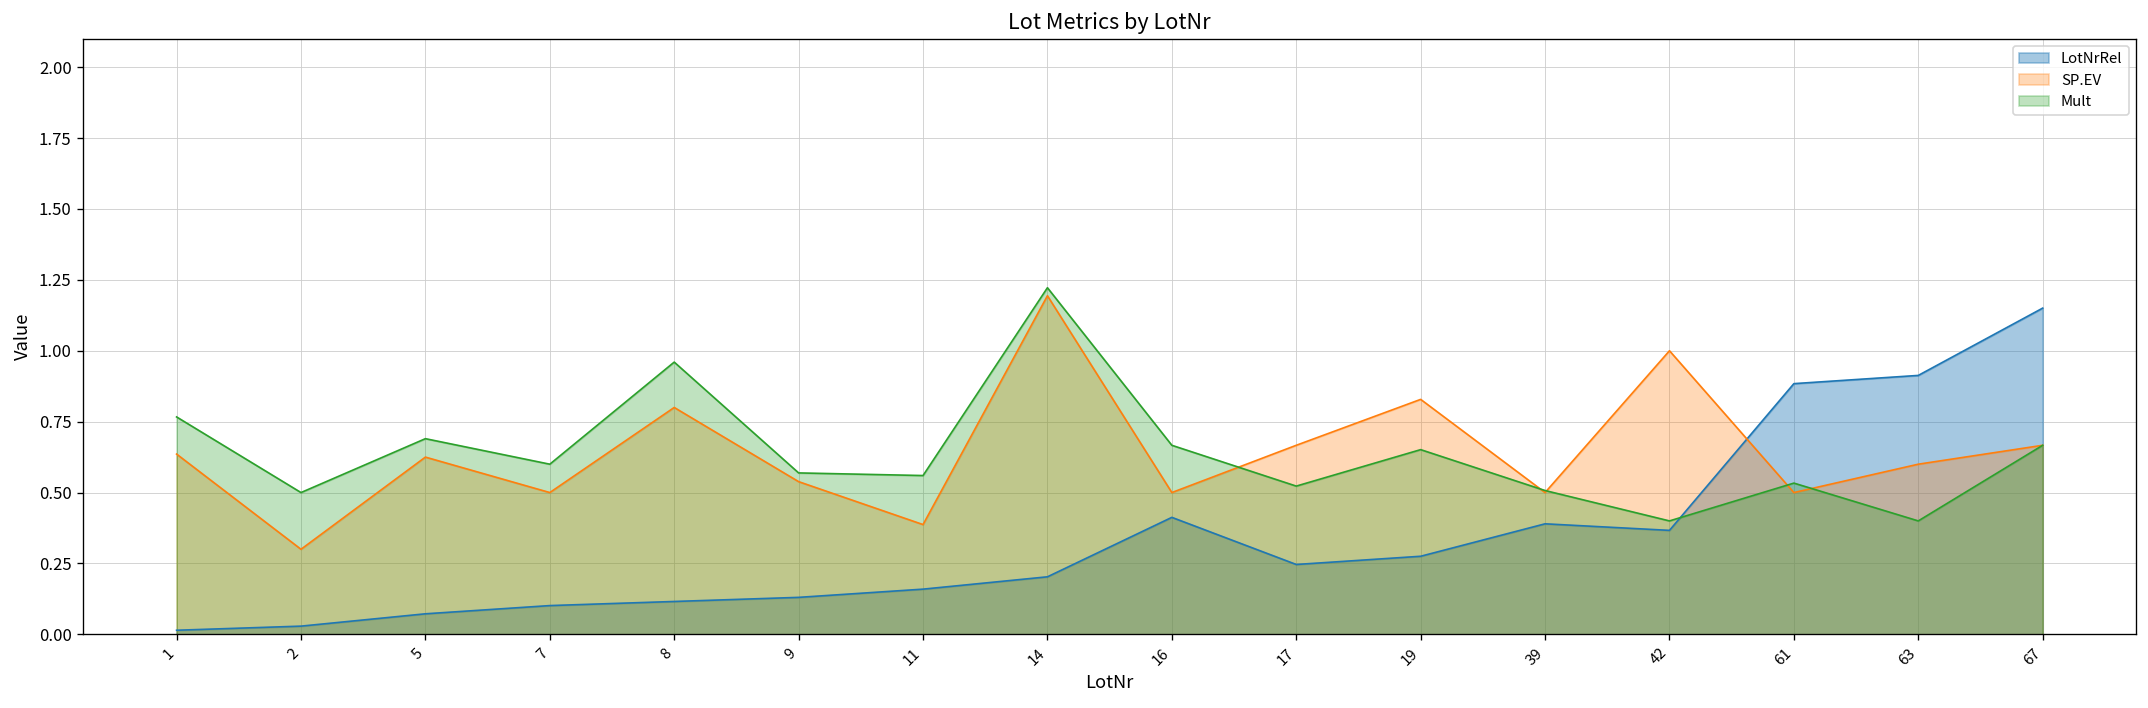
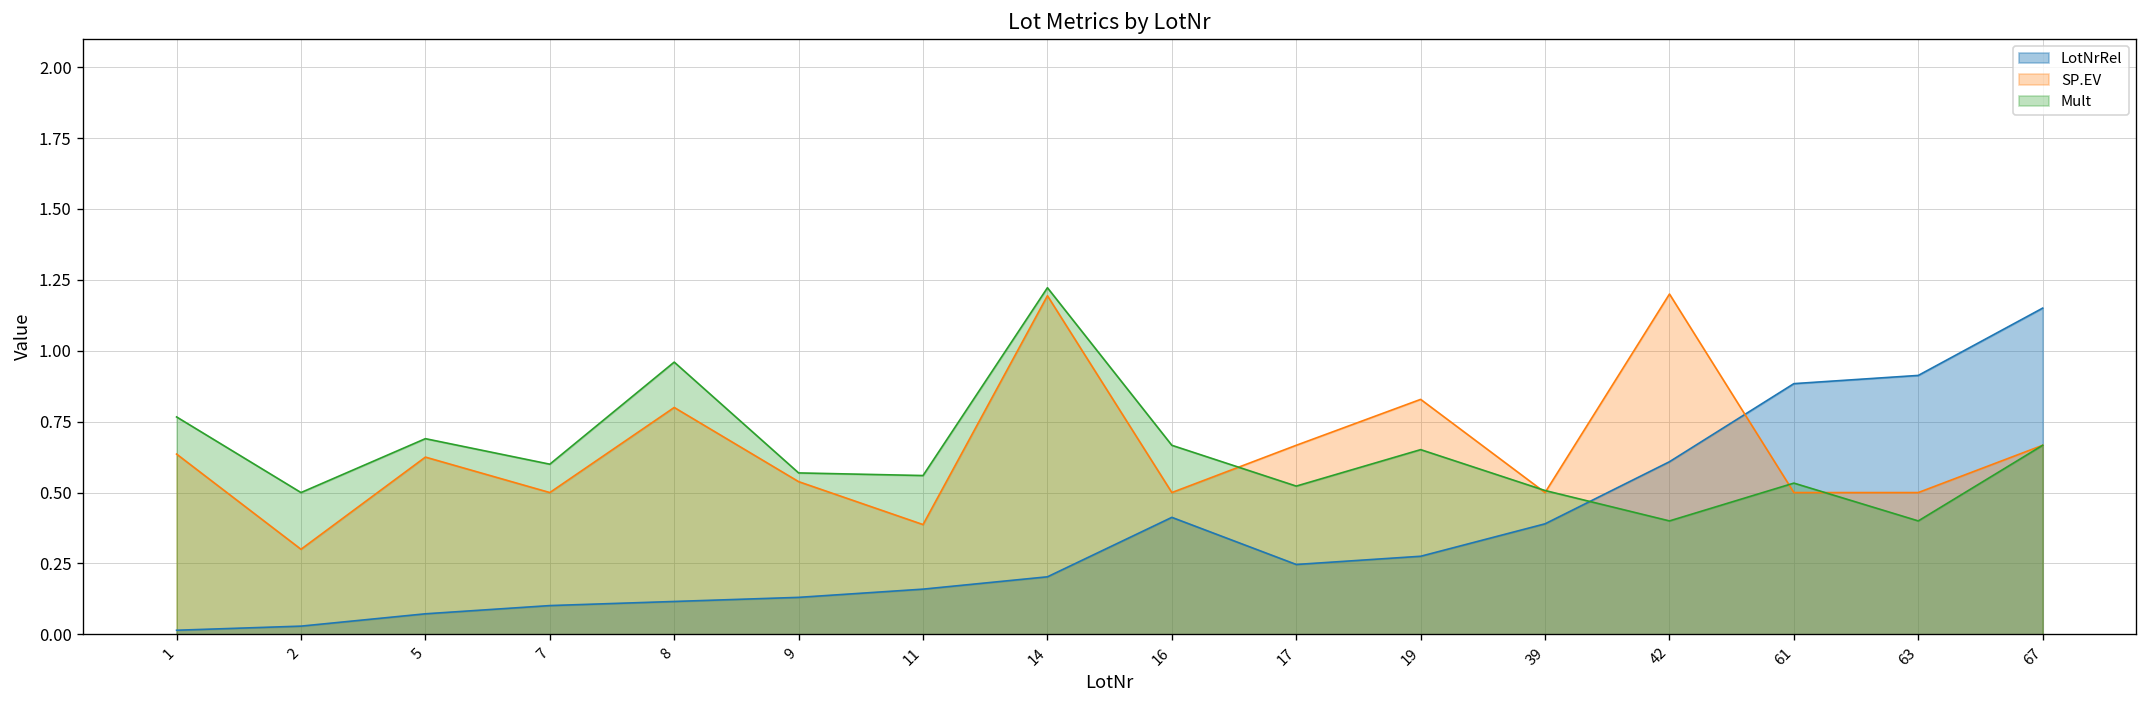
LotNrRel, 42: 0.37 -> 0.61
SP.EV, 42: 1.0 -> 1.2
SP.EV, 63: 0.6 -> 0.5
